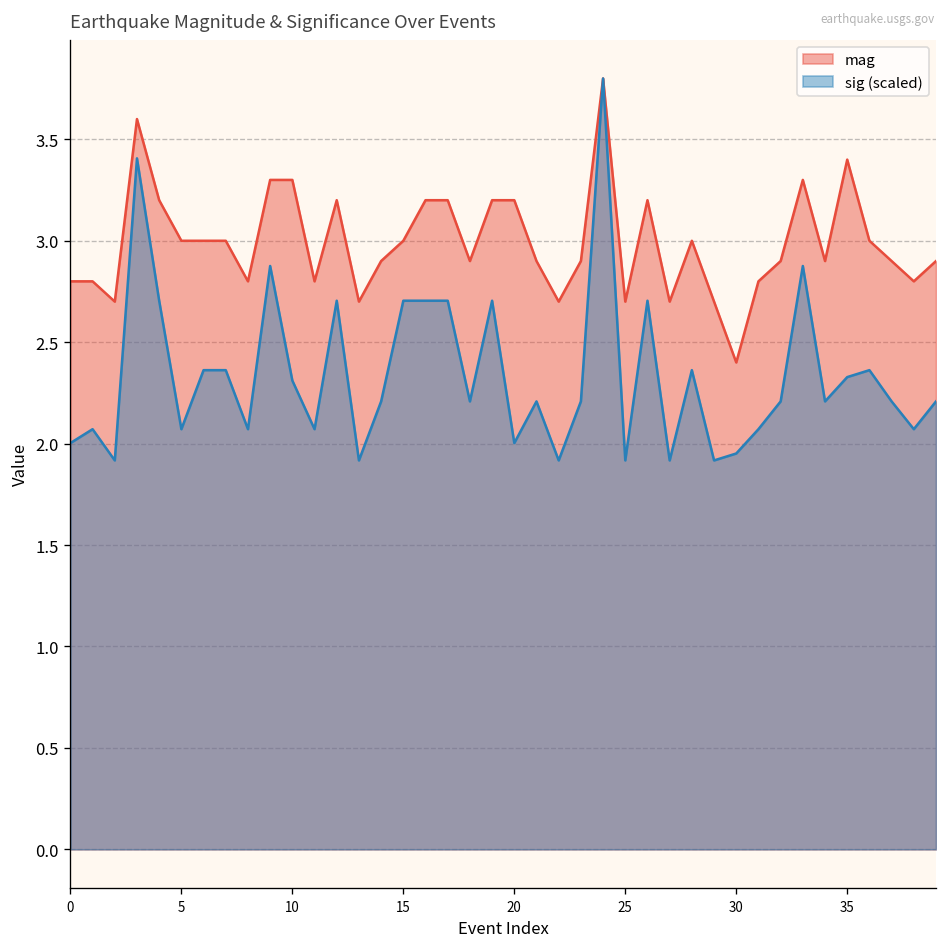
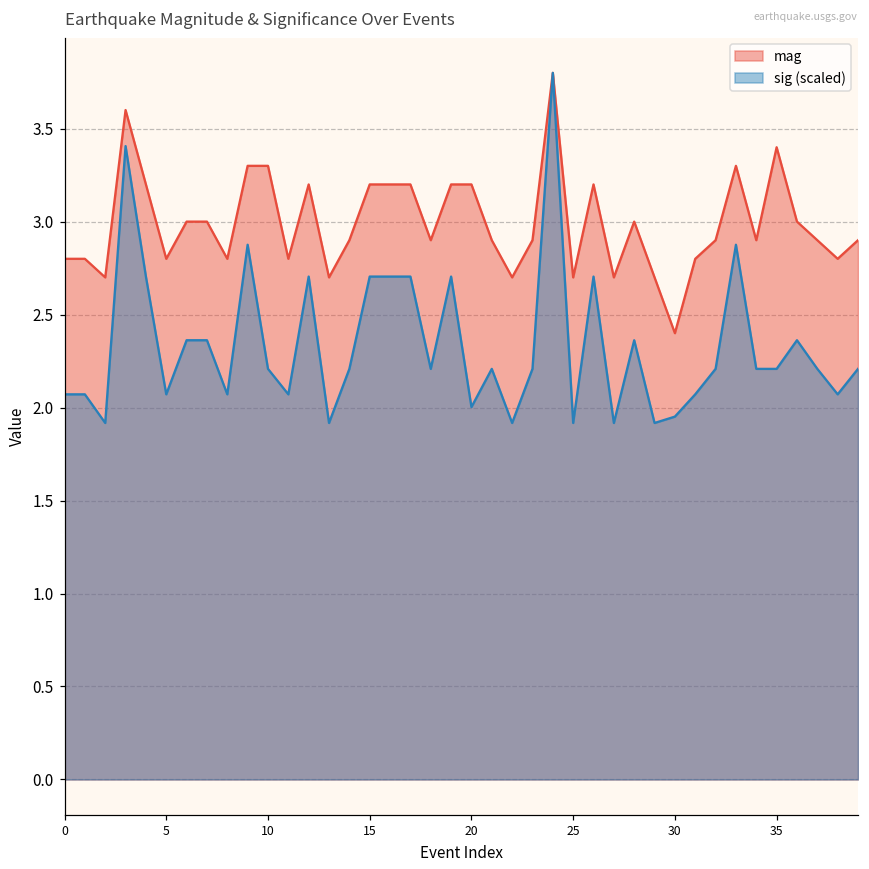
sig (scaled), 0: 2.00 -> 2.07
mag, 5: 3.0 -> 2.8
sig (scaled), 10: 2.31 -> 2.21
mag, 15: 3.0 -> 3.2
sig (scaled), 35: 2.33 -> 2.21
